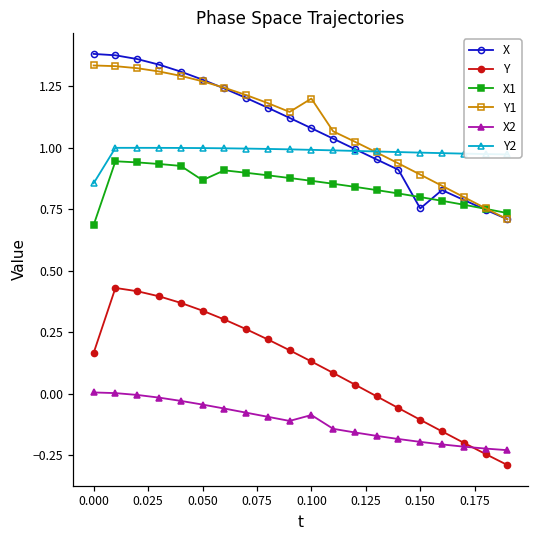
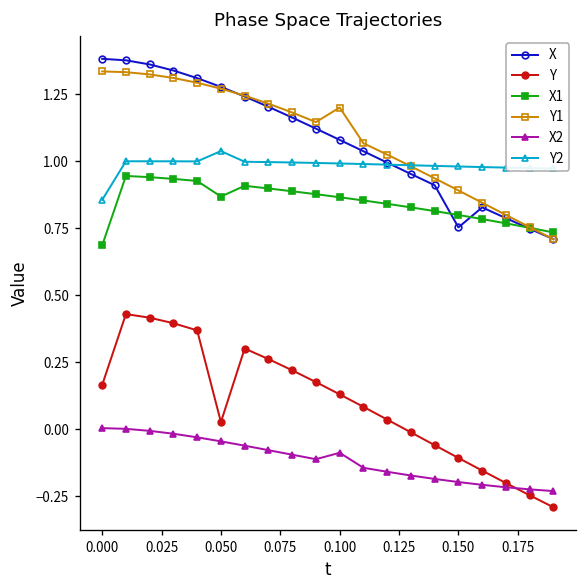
Y, 0.050: 0.34 -> 0.03
Y2, 0.050: 1.00 -> 1.04
